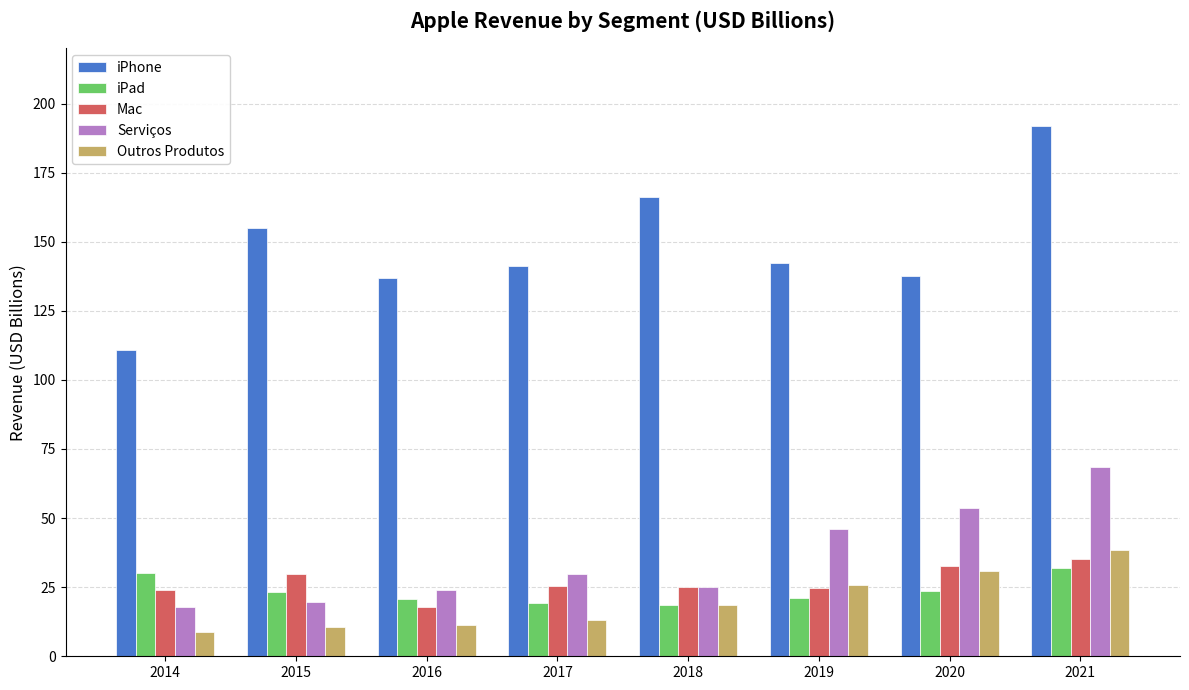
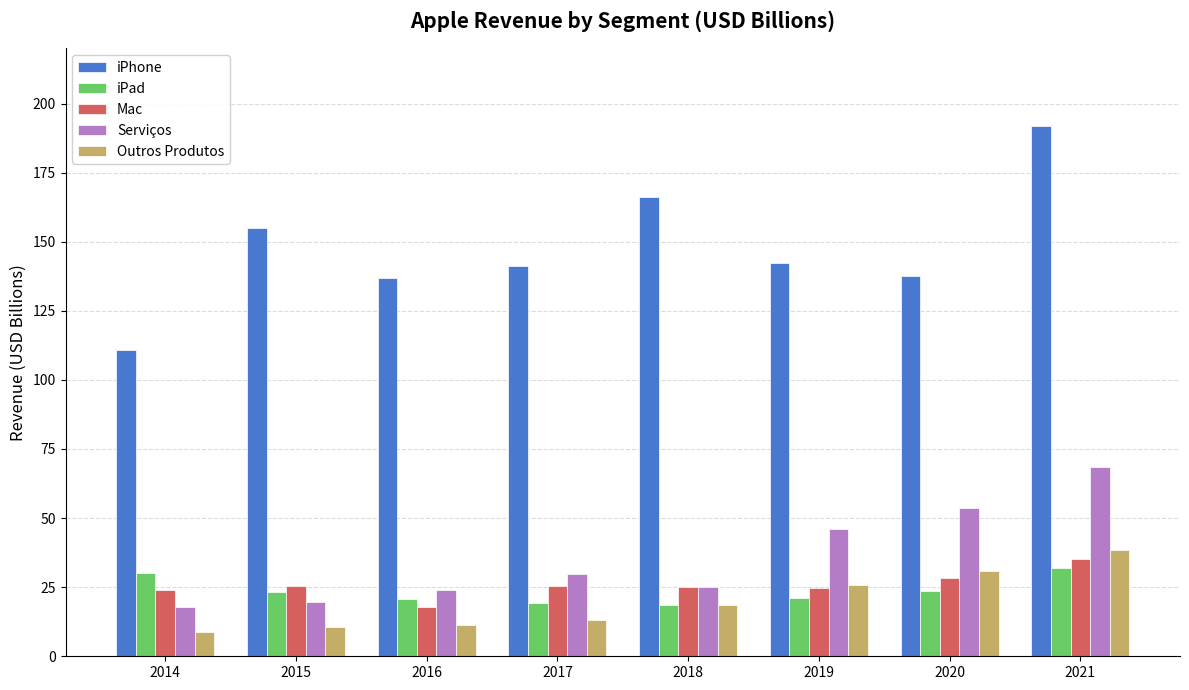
Mac, 2015: 30 -> 25
Mac, 2020: 33 -> 28
